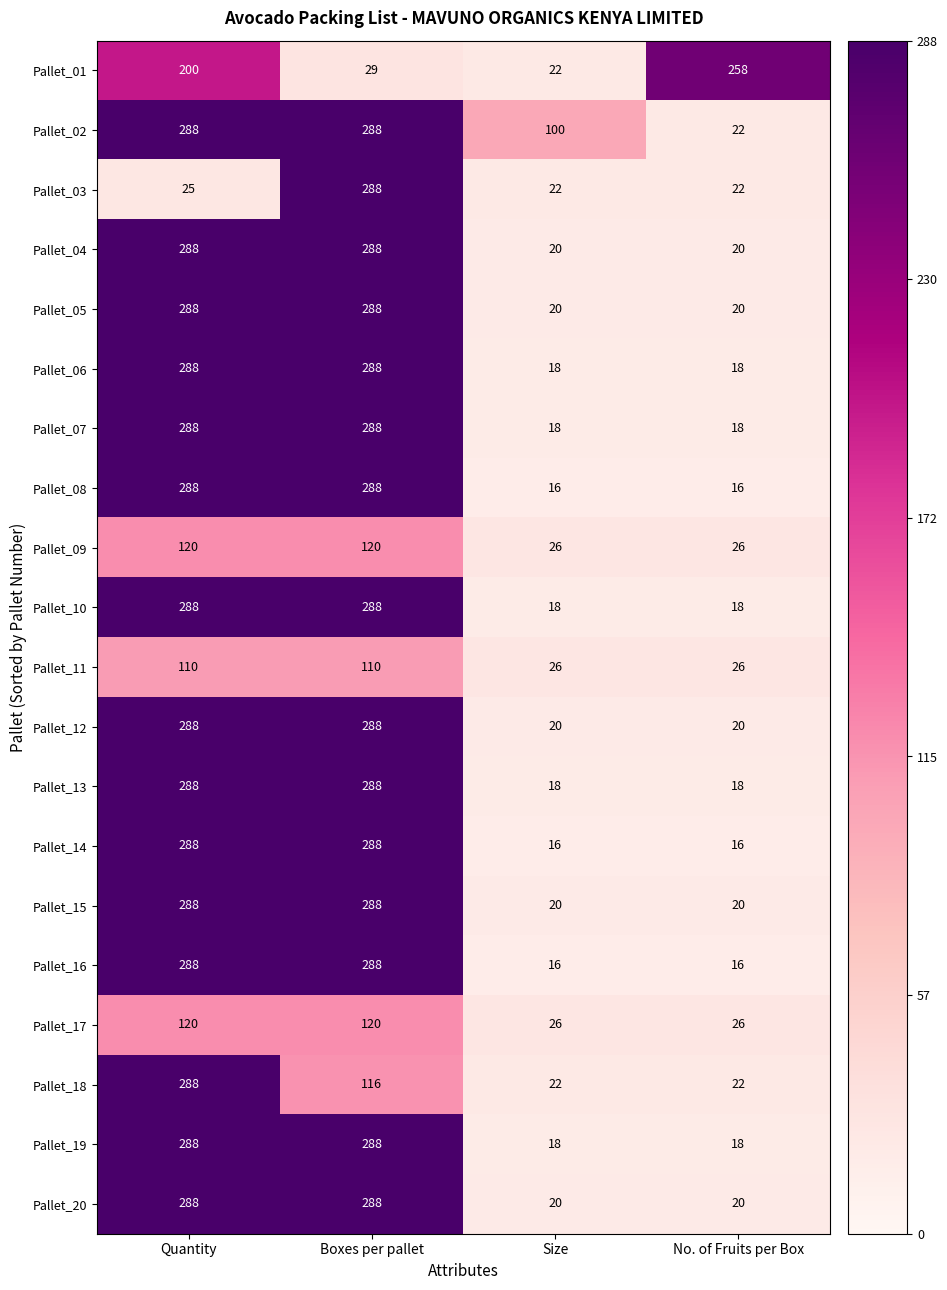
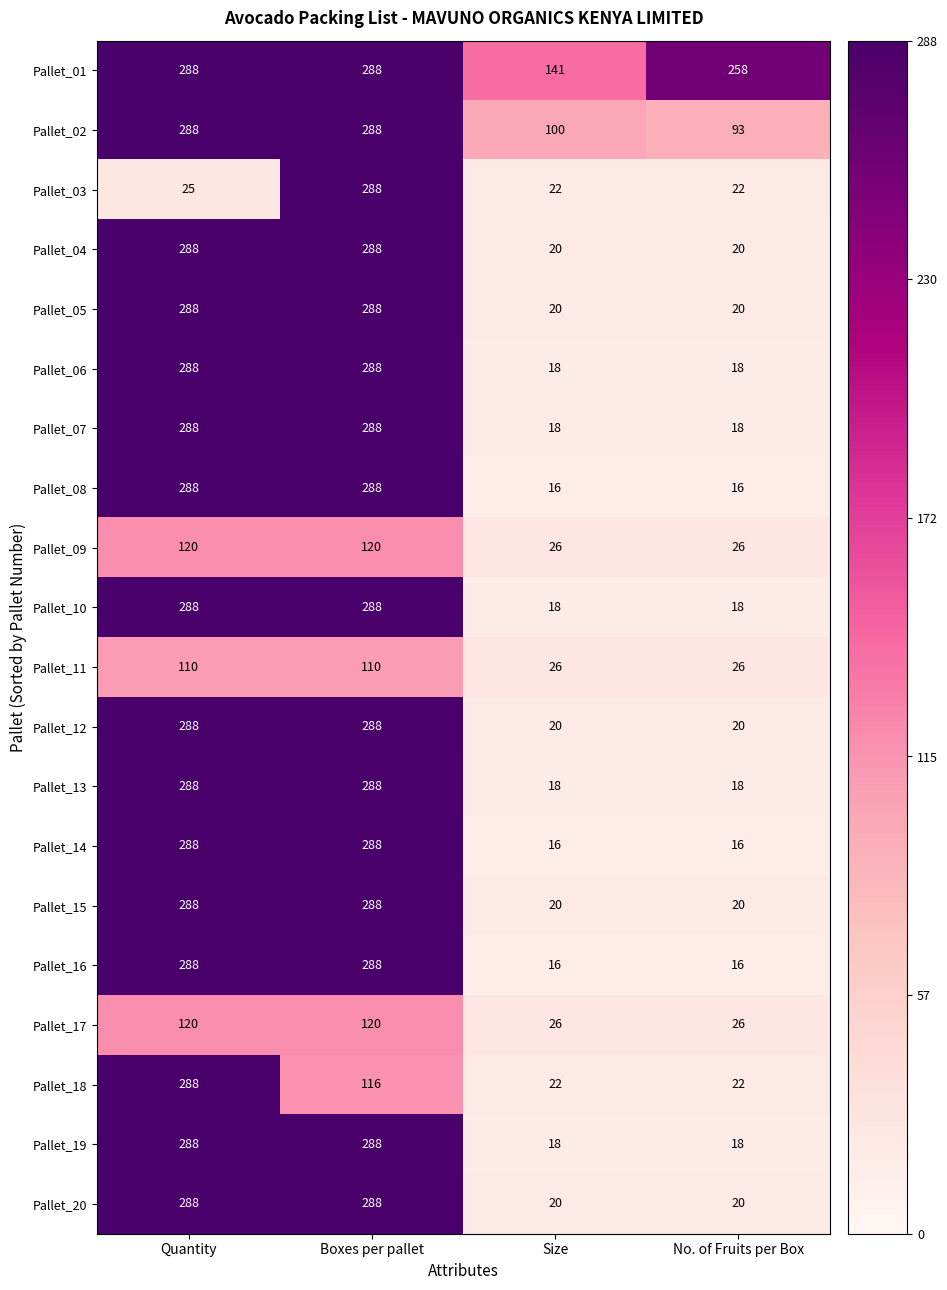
Pallet_01, Quantity: 200 -> 288
Pallet_01, Boxes per pallet: 29 -> 288
Pallet_01, Size: 22 -> 141
Pallet_02, No. of Fruits per Box: 22 -> 93
